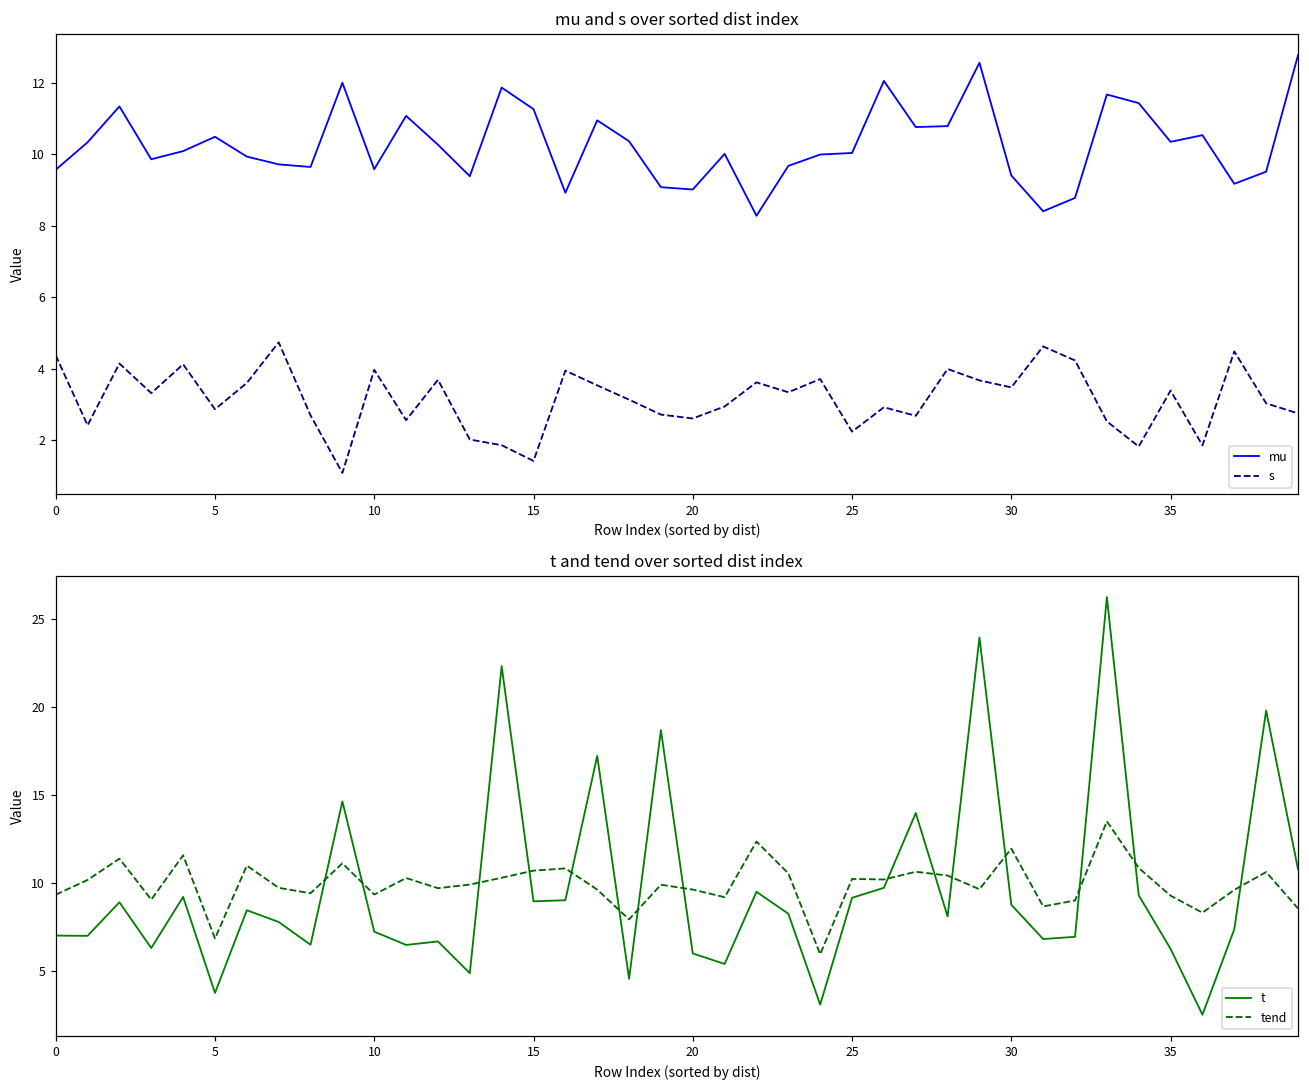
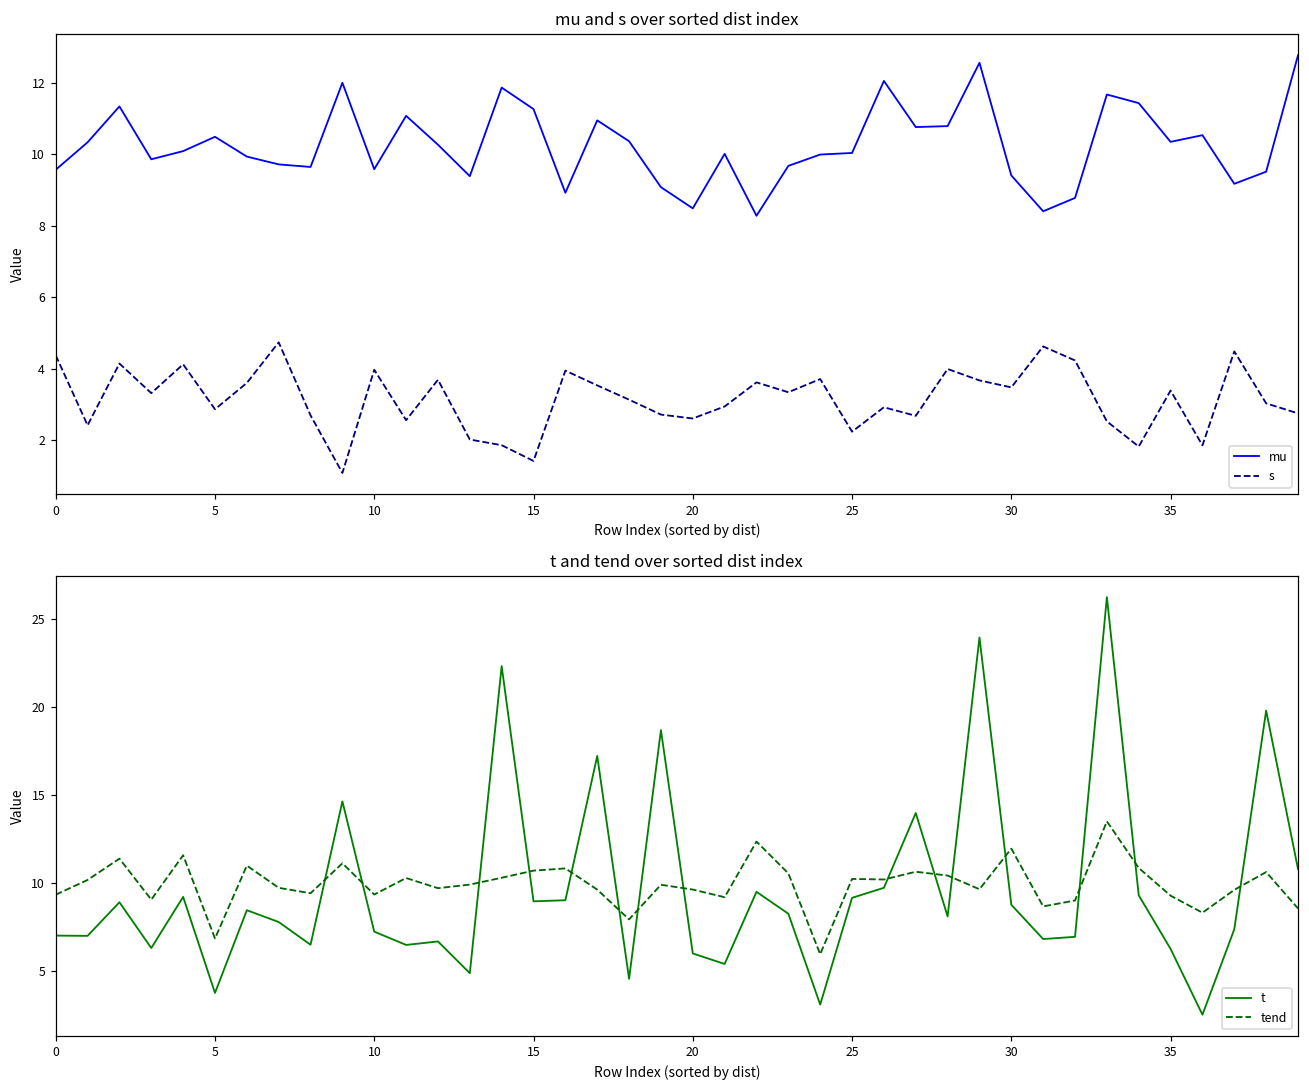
mu and s over sorted dist index, mu, 20: 9.0 -> 8.5
